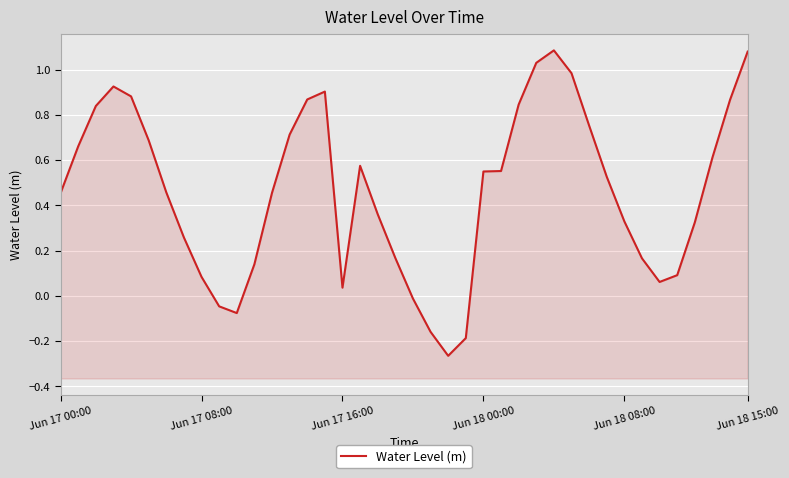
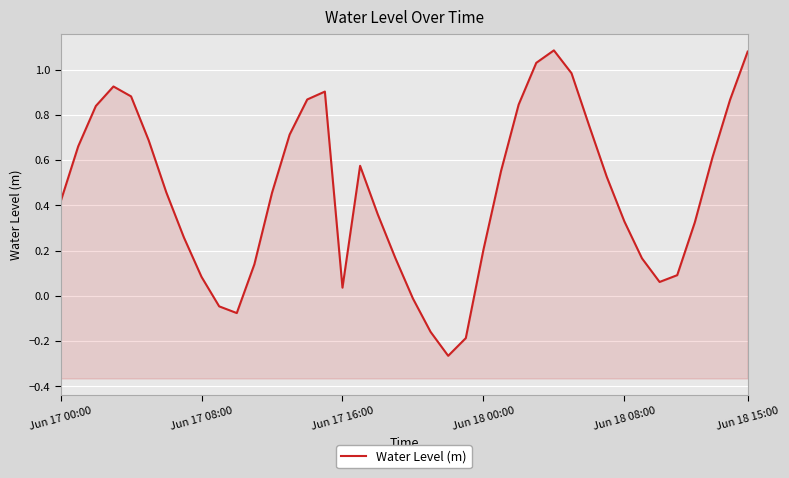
Jun 17 00:00: 0.45 -> 0.42
Jun 18 00:00: 0.55 -> 0.20
